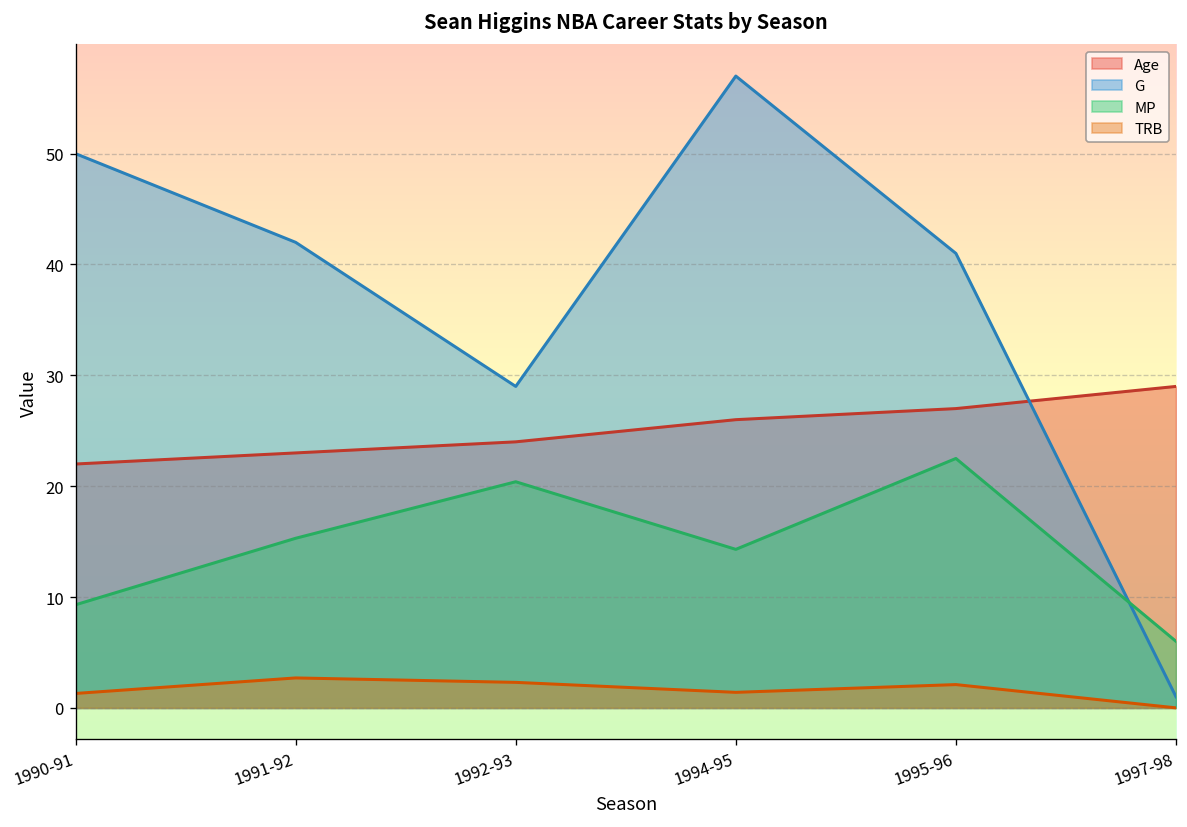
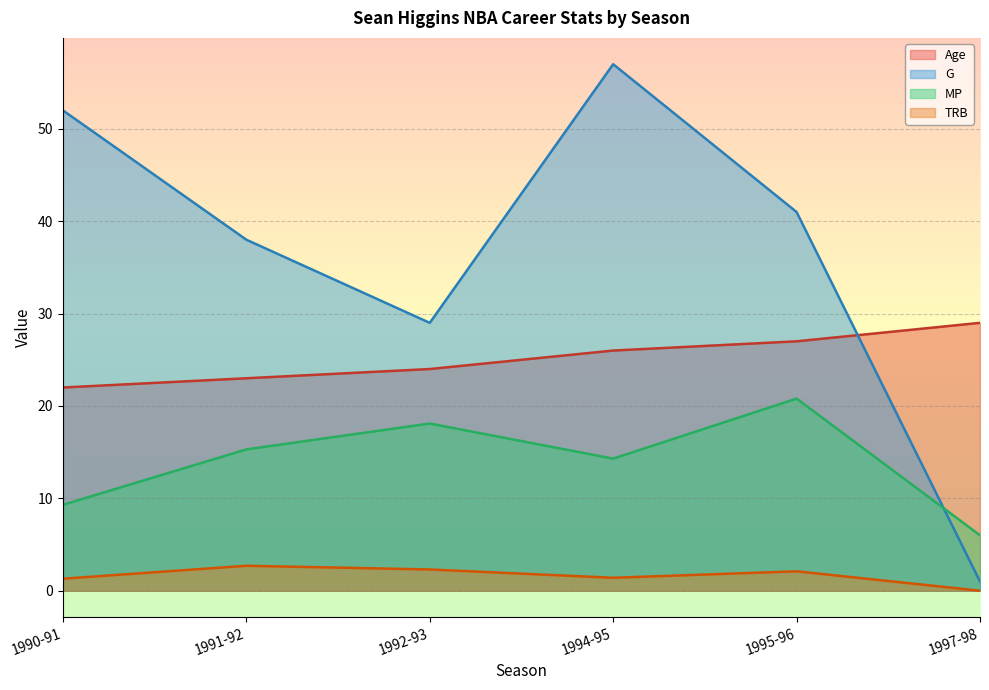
G, 1990-91: 50 -> 52
G, 1991-92: 42 -> 38
MP, 1992-93: 20 -> 18
MP, 1995-96: 23 -> 21
